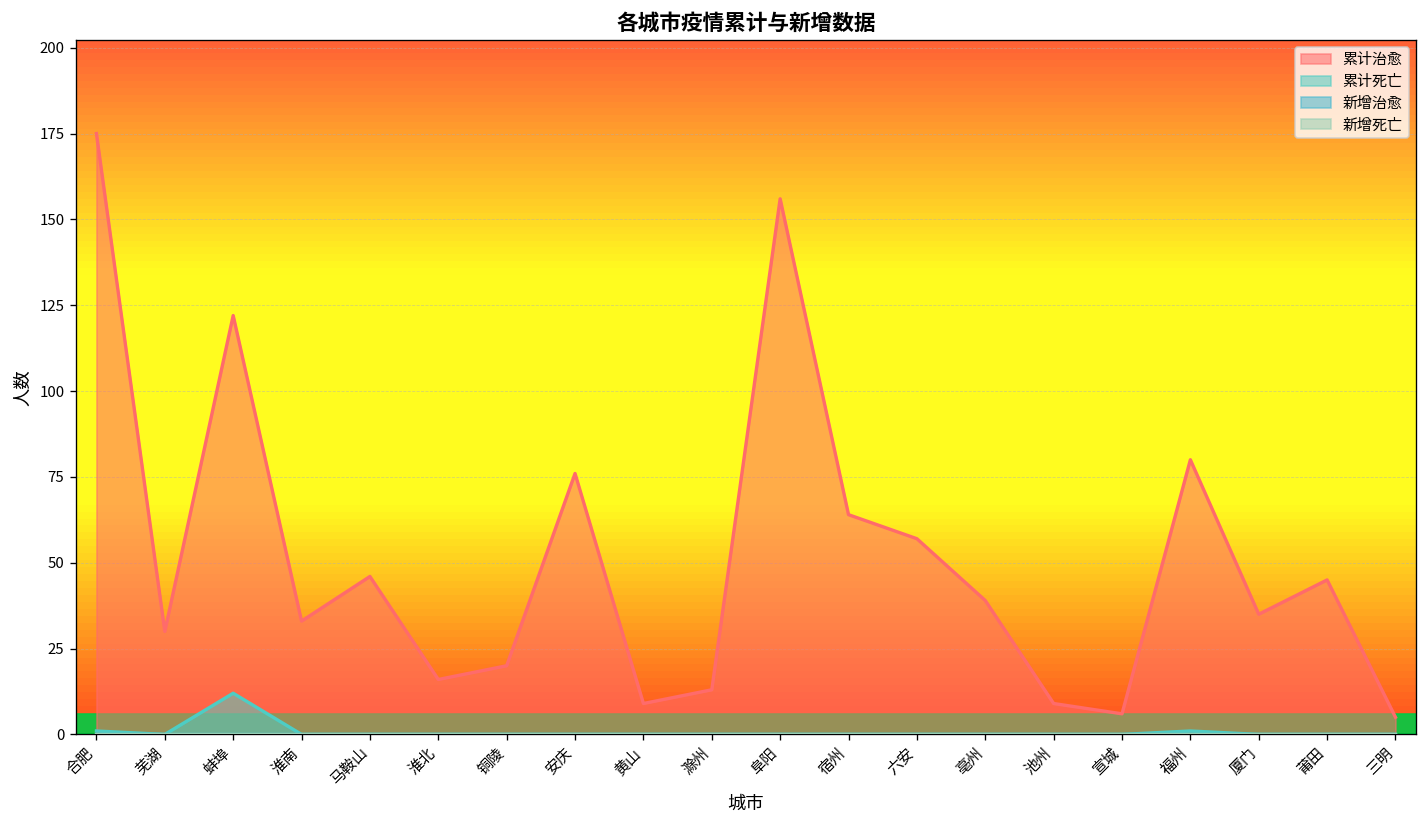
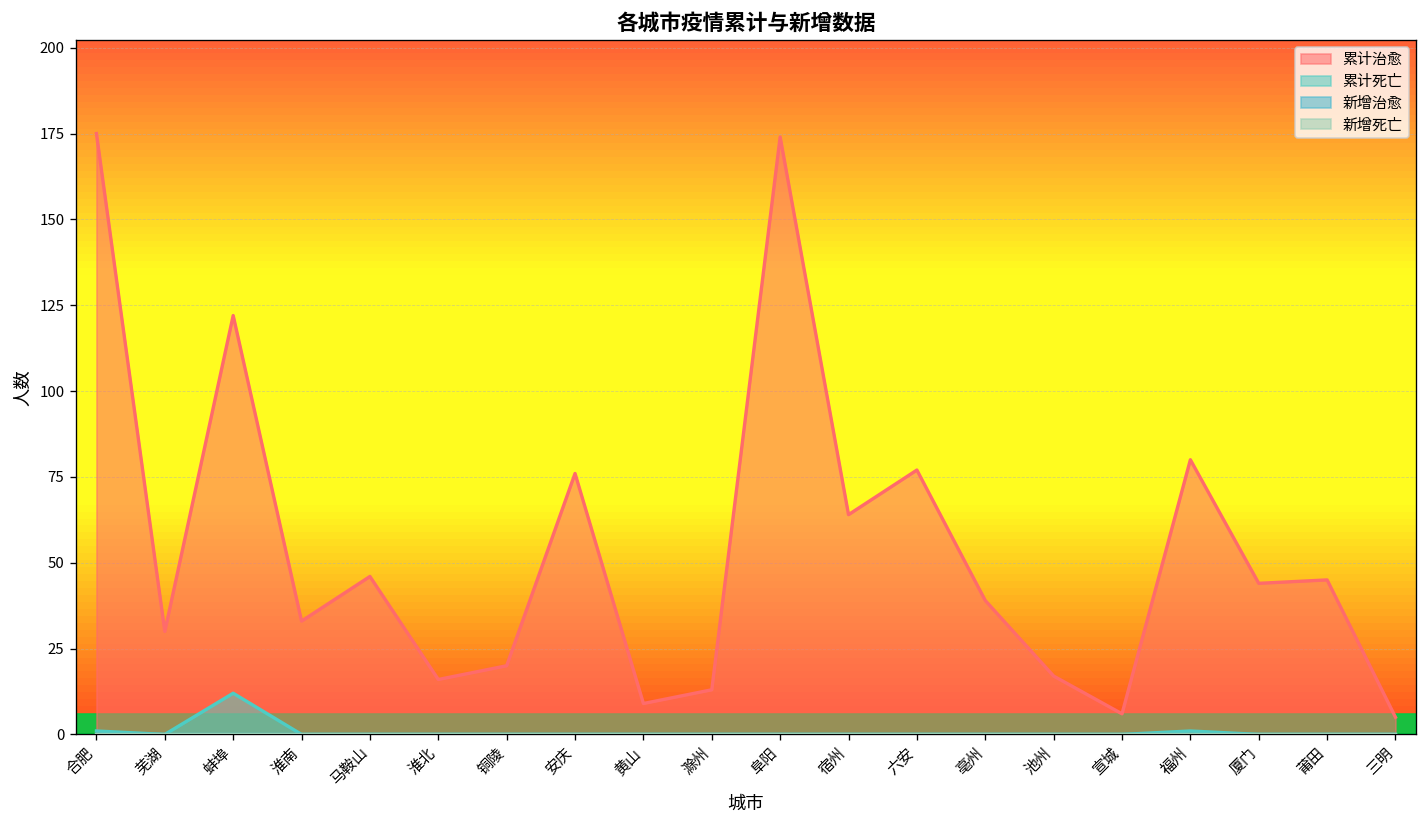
累计治愈, 阜阳: 156 -> 174
累计治愈, 六安: 57 -> 77
累计治愈, 池州: 9 -> 17
累计治愈, 厦门: 35 -> 44
